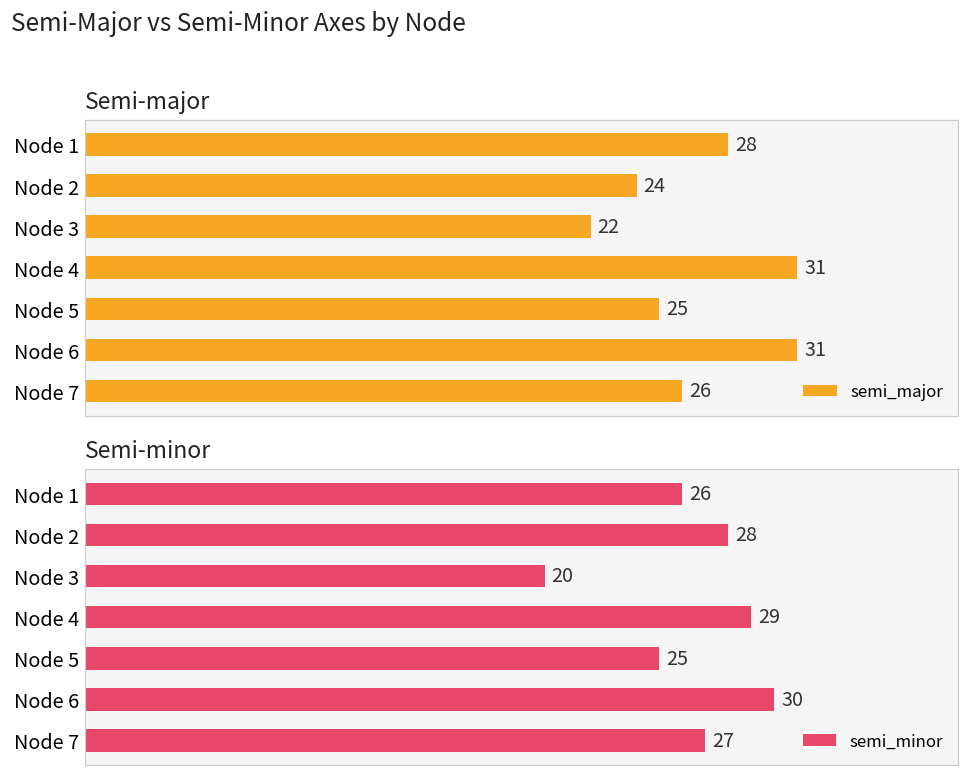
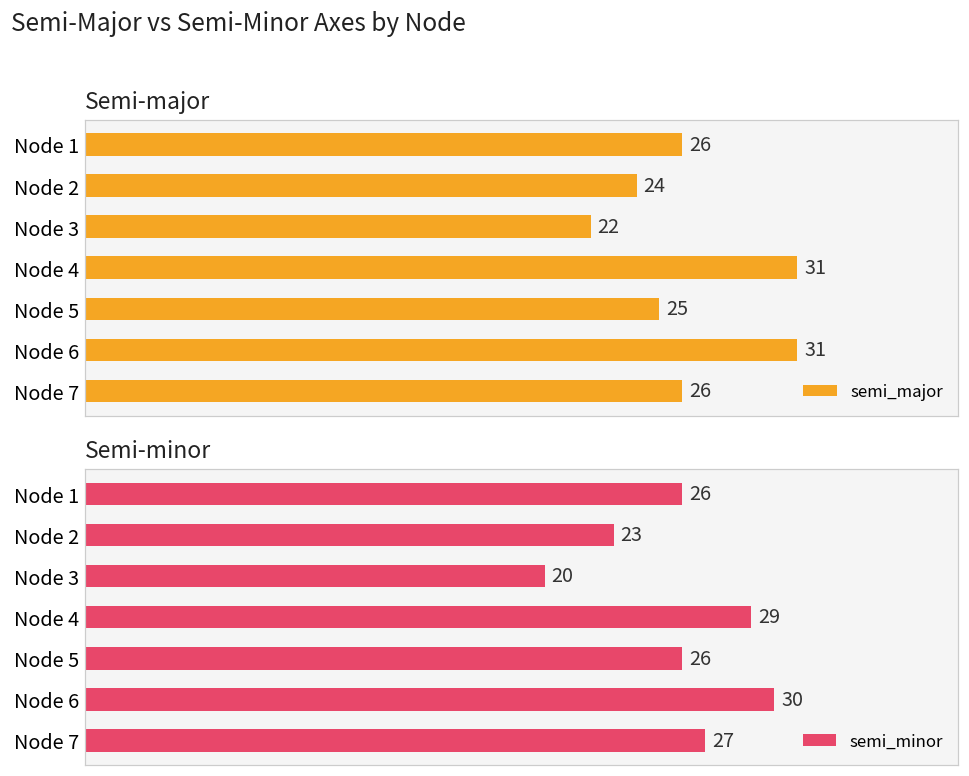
Semi-major, Node 1: 28 -> 26
Semi-minor, Node 2: 28 -> 23
Semi-minor, Node 5: 25 -> 26
